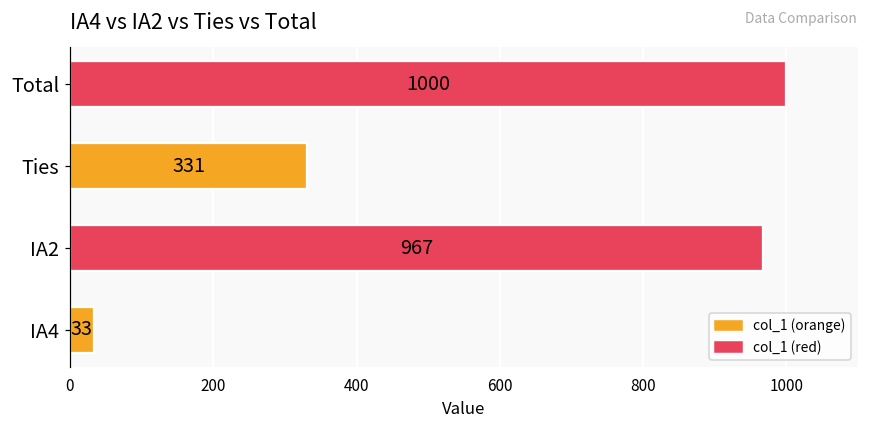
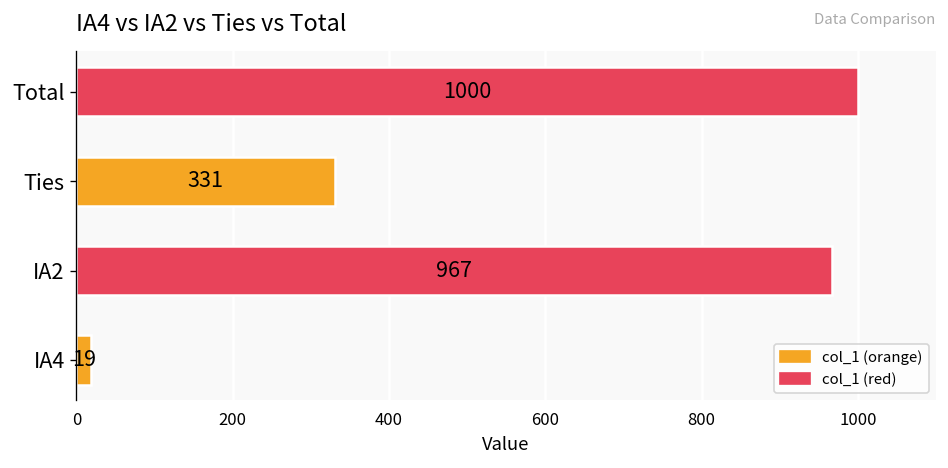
IA4: 33 -> 19
